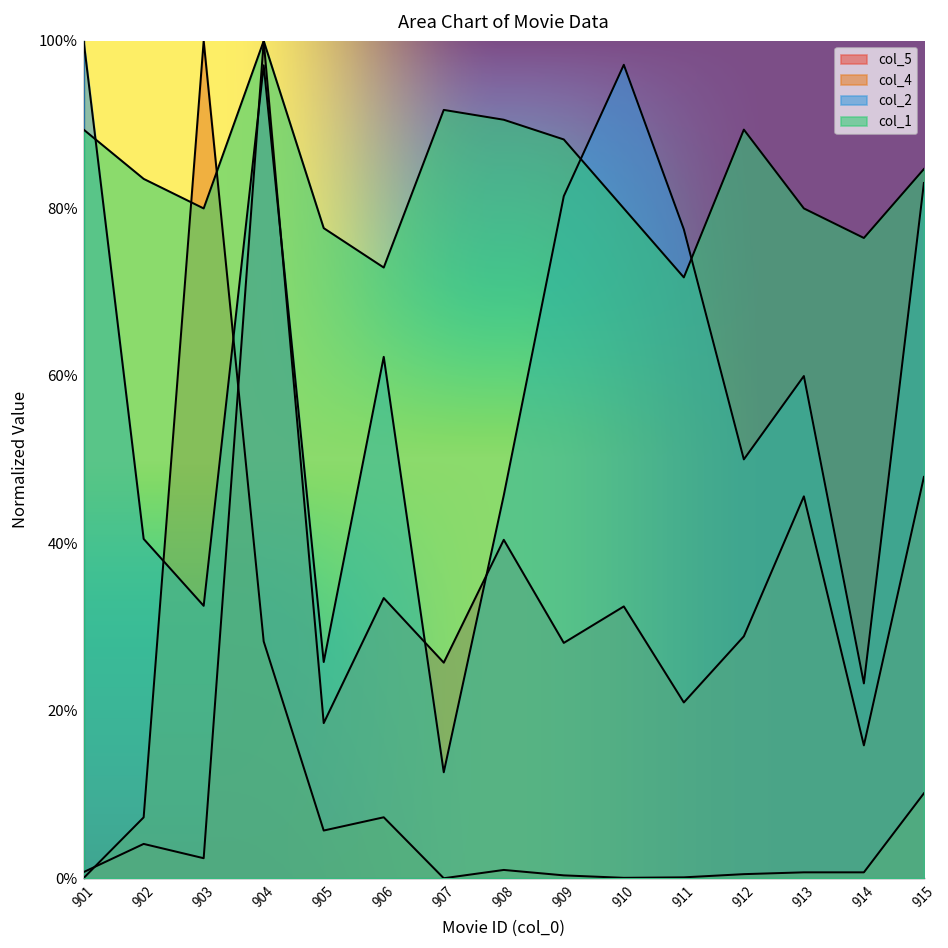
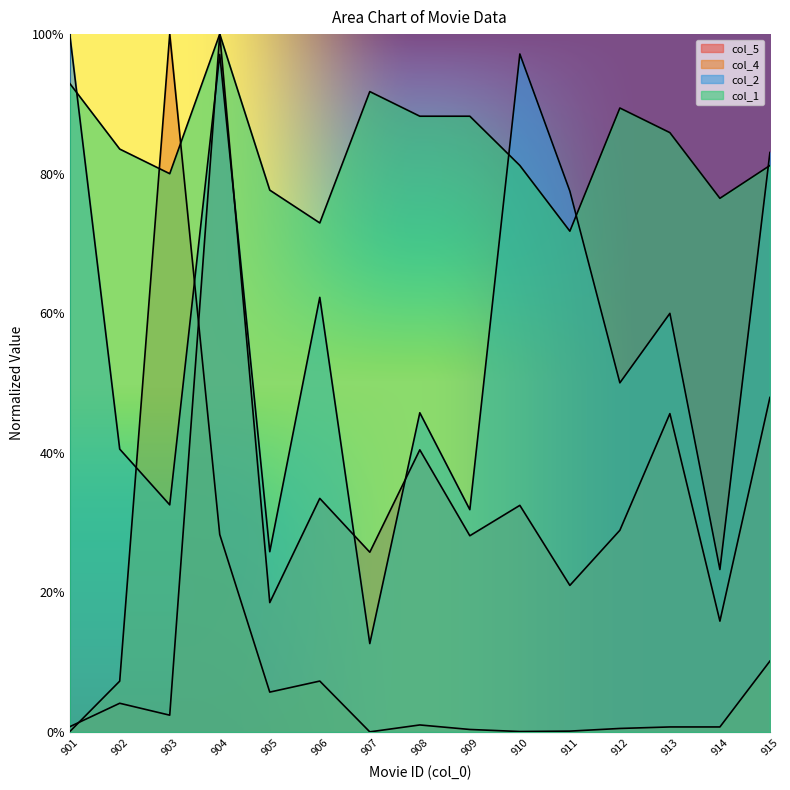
col_1, 901: 89% -> 93%
col_1, 908: 91% -> 88%
col_2, 909: 81% -> 32%
col_1, 910: 80% -> 81%
col_1, 913: 80% -> 86%
col_1, 915: 85% -> 81%
